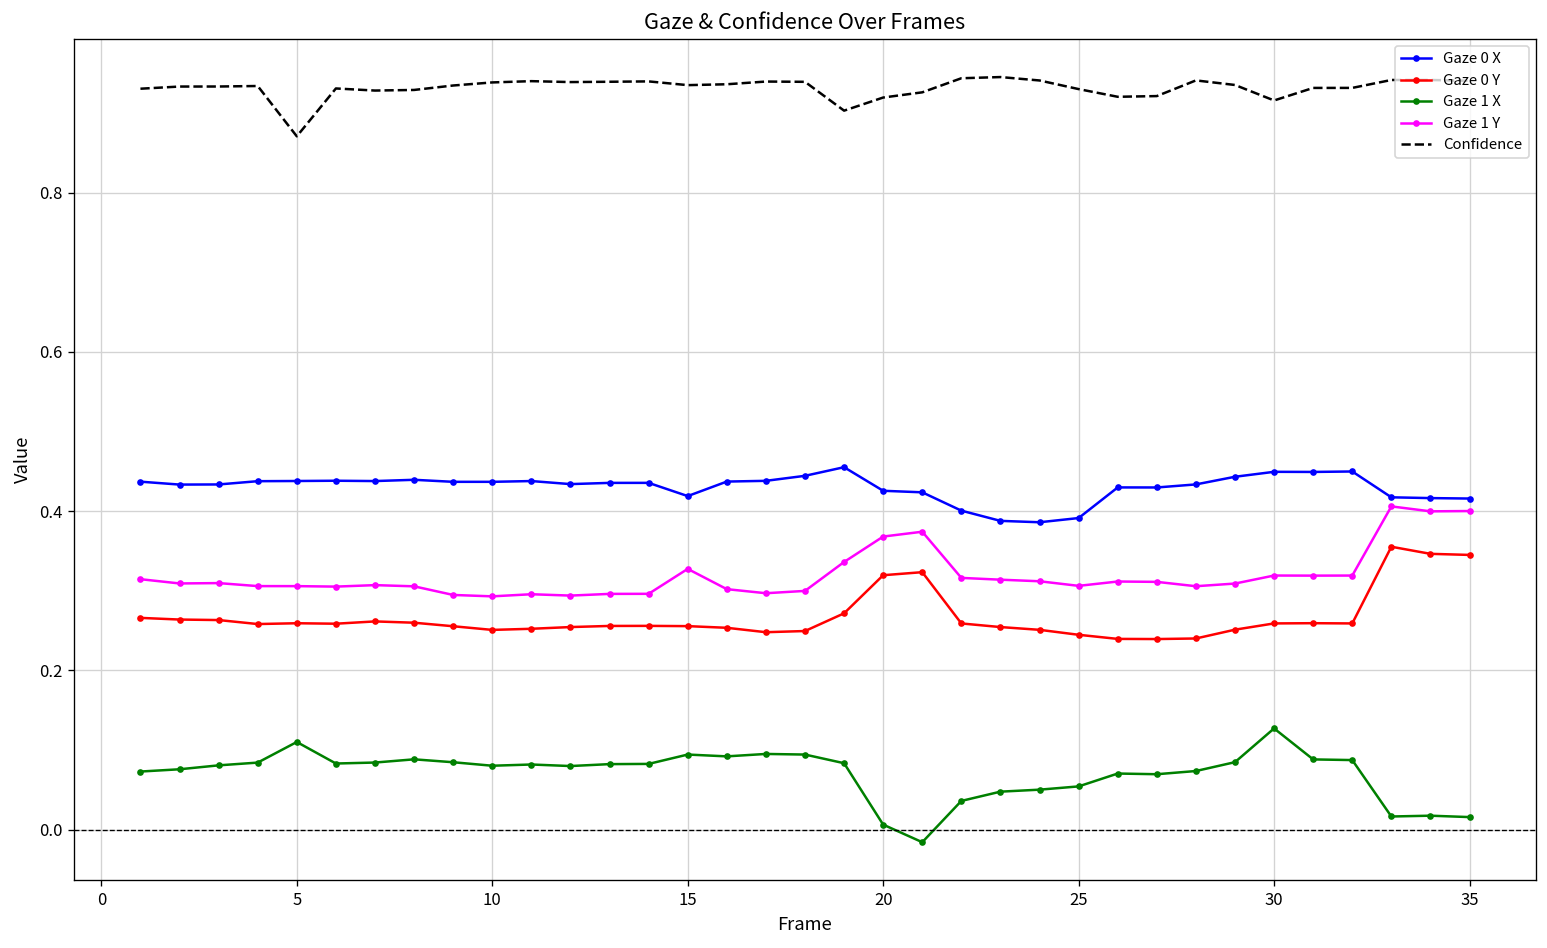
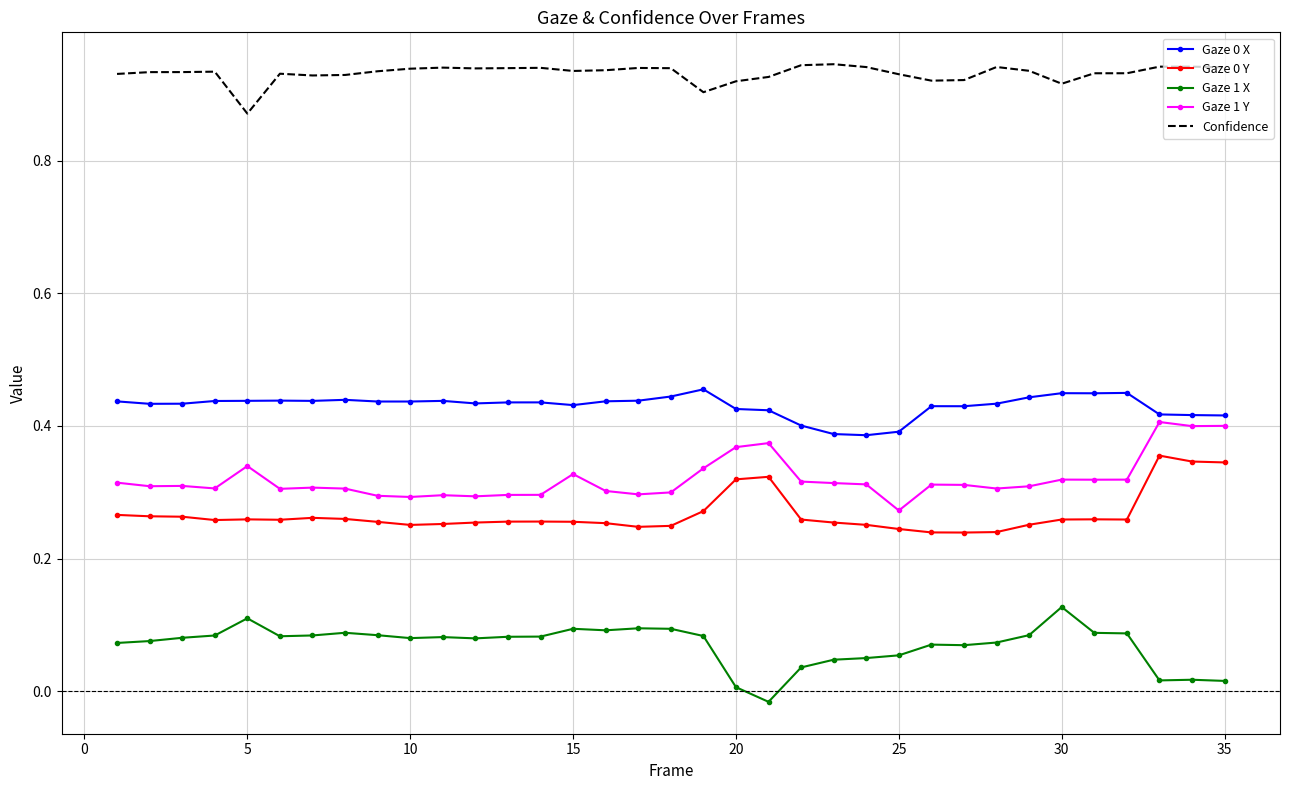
Gaze 1 Y, 5: 0.31 -> 0.34
Gaze 0 X, 15: 0.42 -> 0.43
Gaze 1 Y, 25: 0.31 -> 0.27
